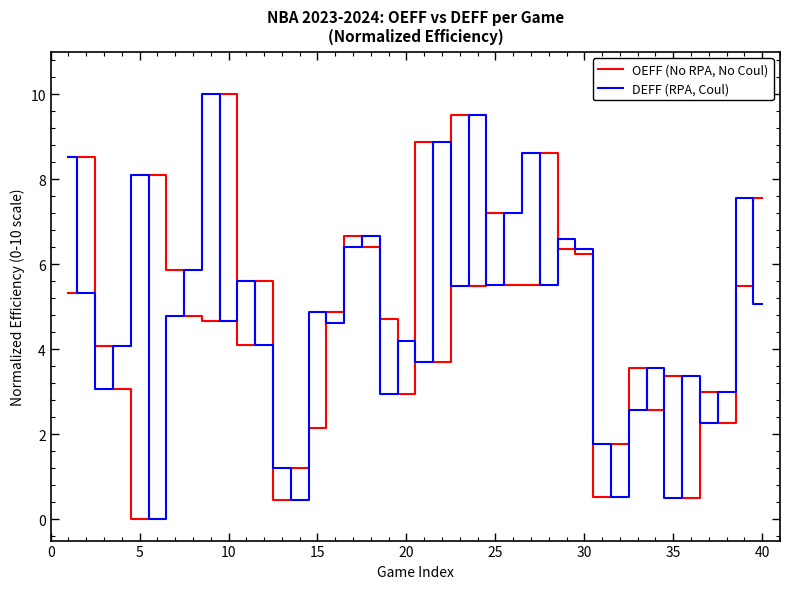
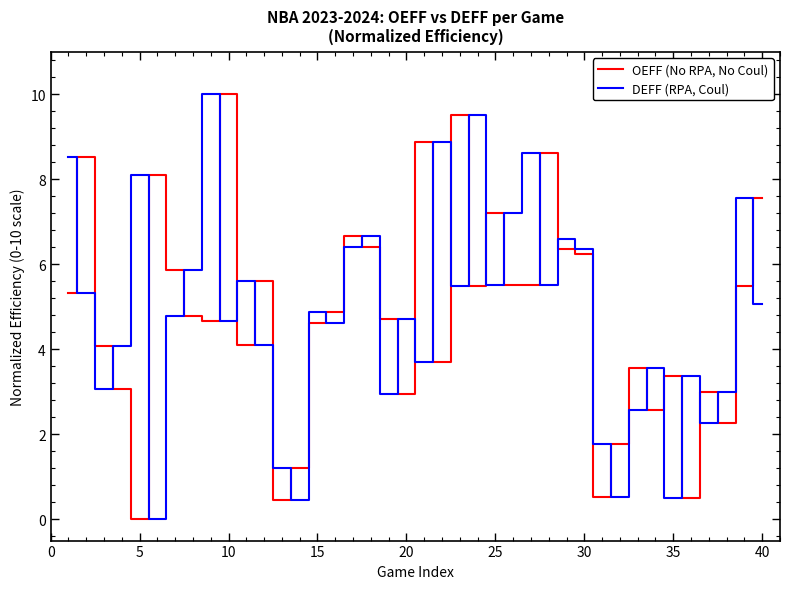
OEFF (No RPA, No Coul), 15: 2.2 -> 4.6
DEFF (RPA, Coul), 20: 4.2 -> 4.7
